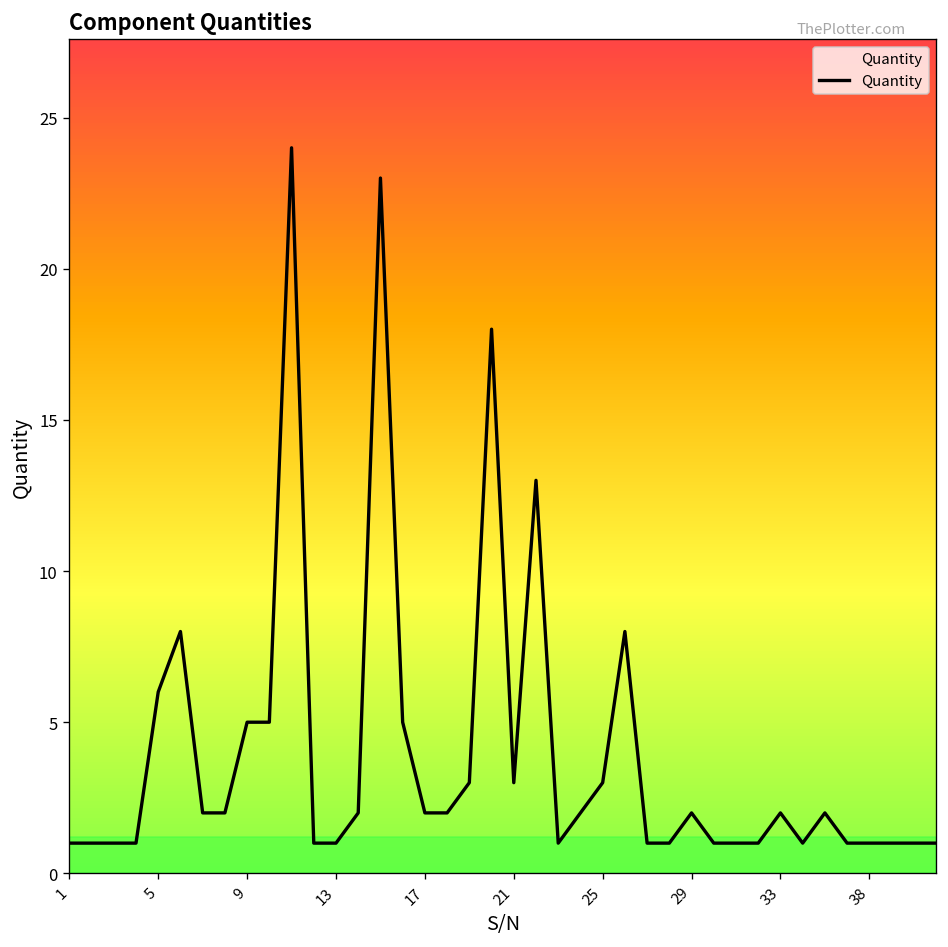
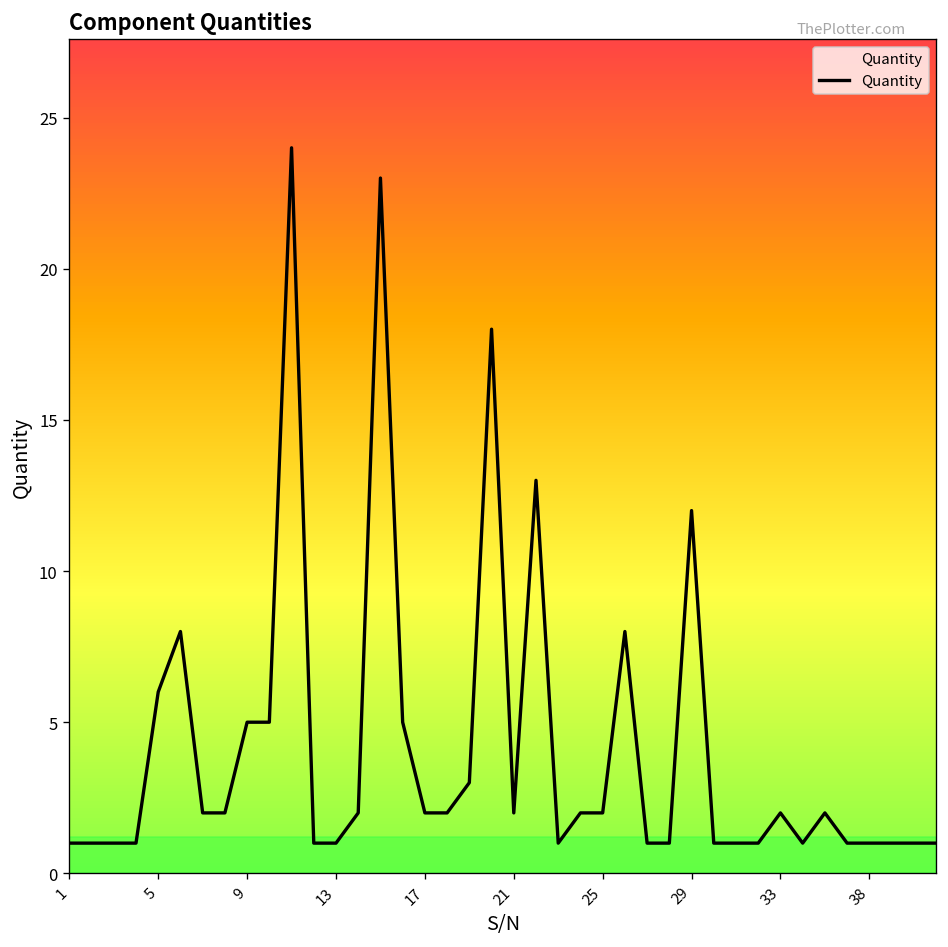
21: 3 -> 2
25: 3 -> 2
29: 2 -> 12
